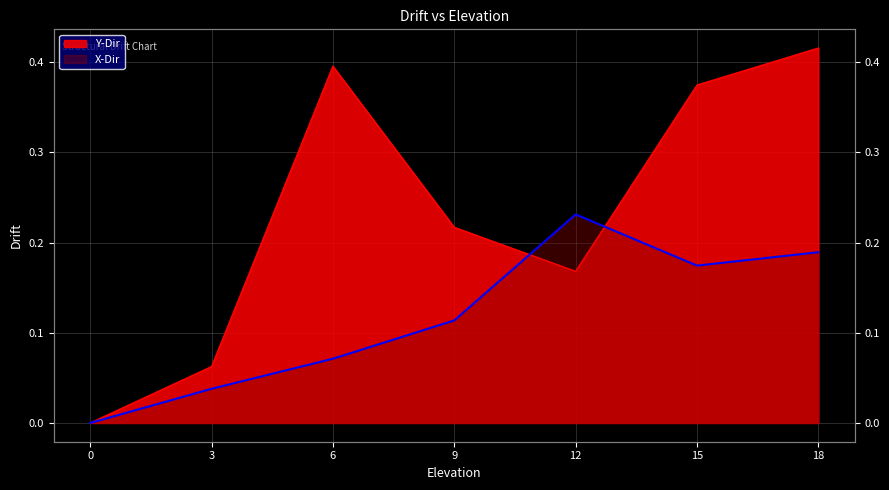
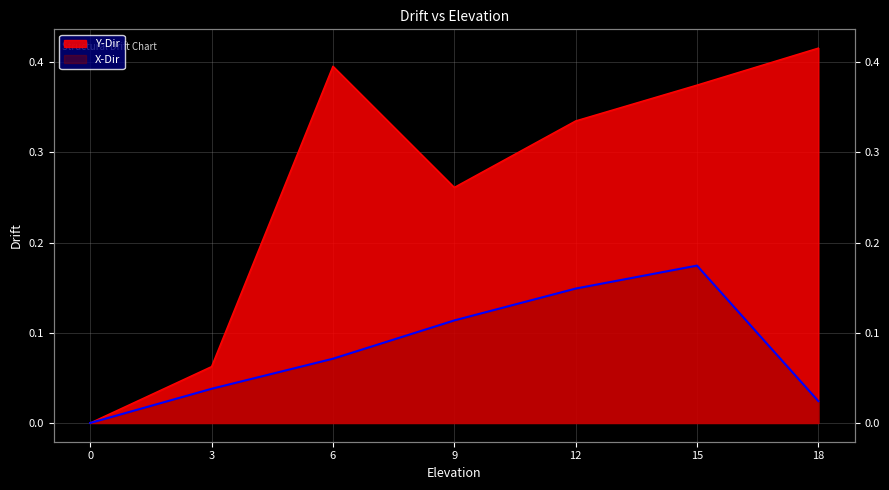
Y-Dir, 9: 0.22 -> 0.26
Y-Dir, 12: 0.17 -> 0.33
X-Dir, 12: 0.23 -> 0.15
X-Dir, 18: 0.19 -> 0.02
